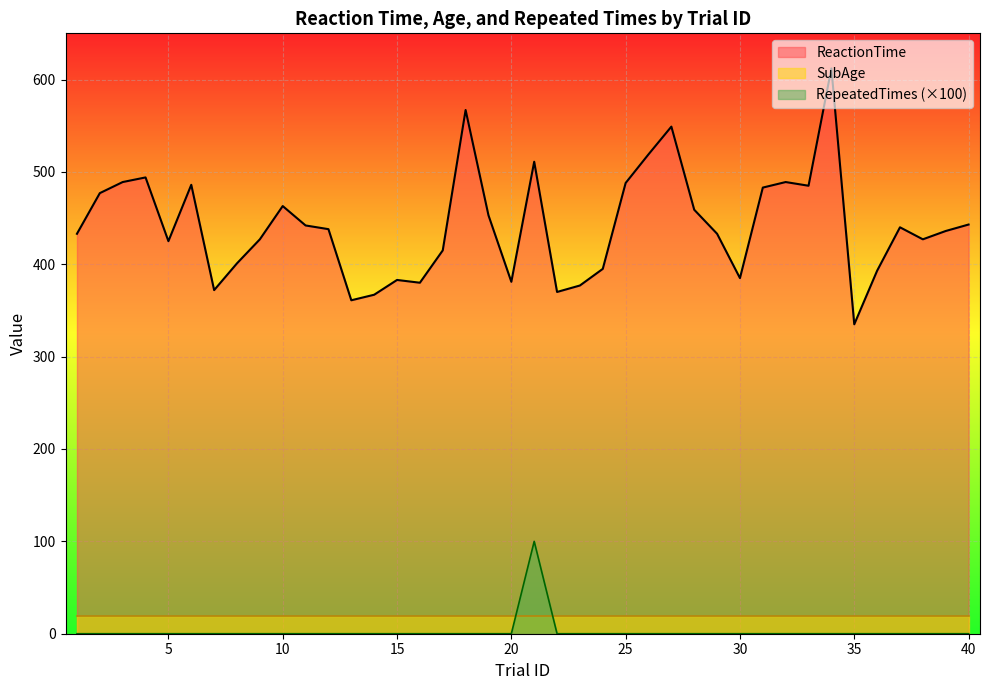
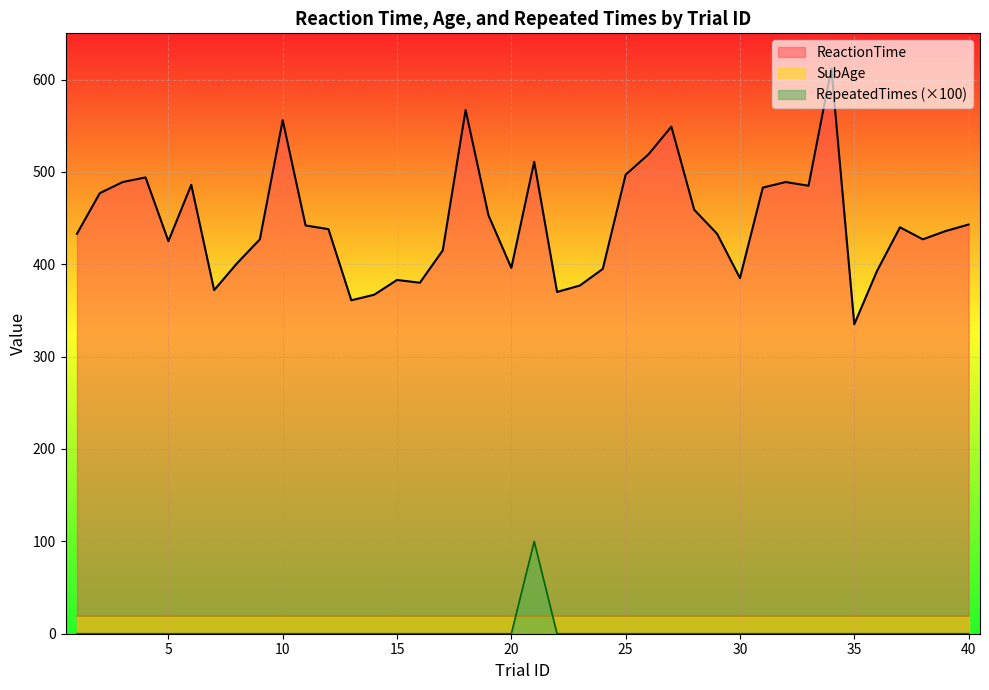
ReactionTime, 10: 460 -> 560
ReactionTime, 20: 380 -> 400
ReactionTime, 25: 490 -> 500
